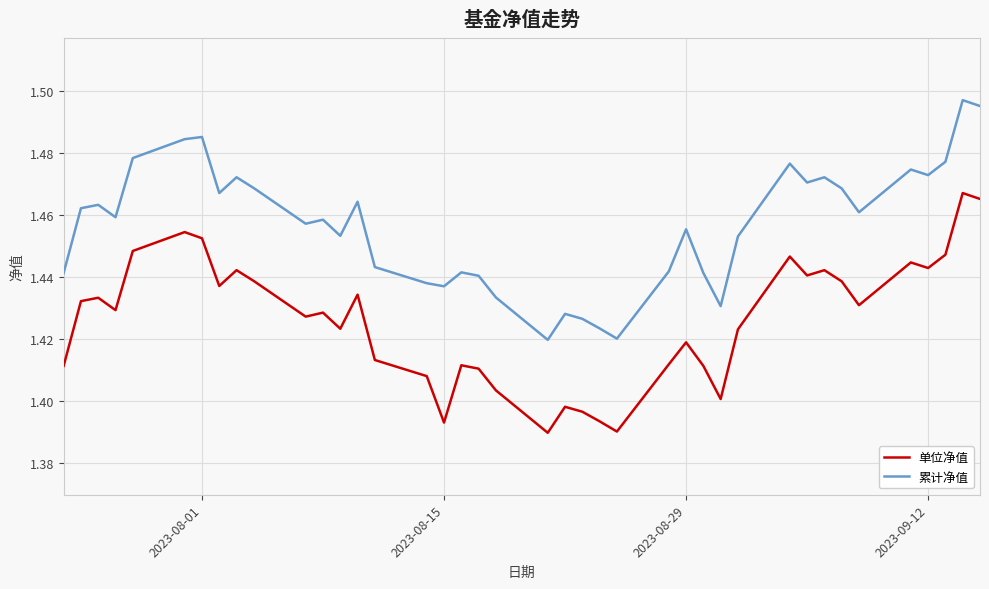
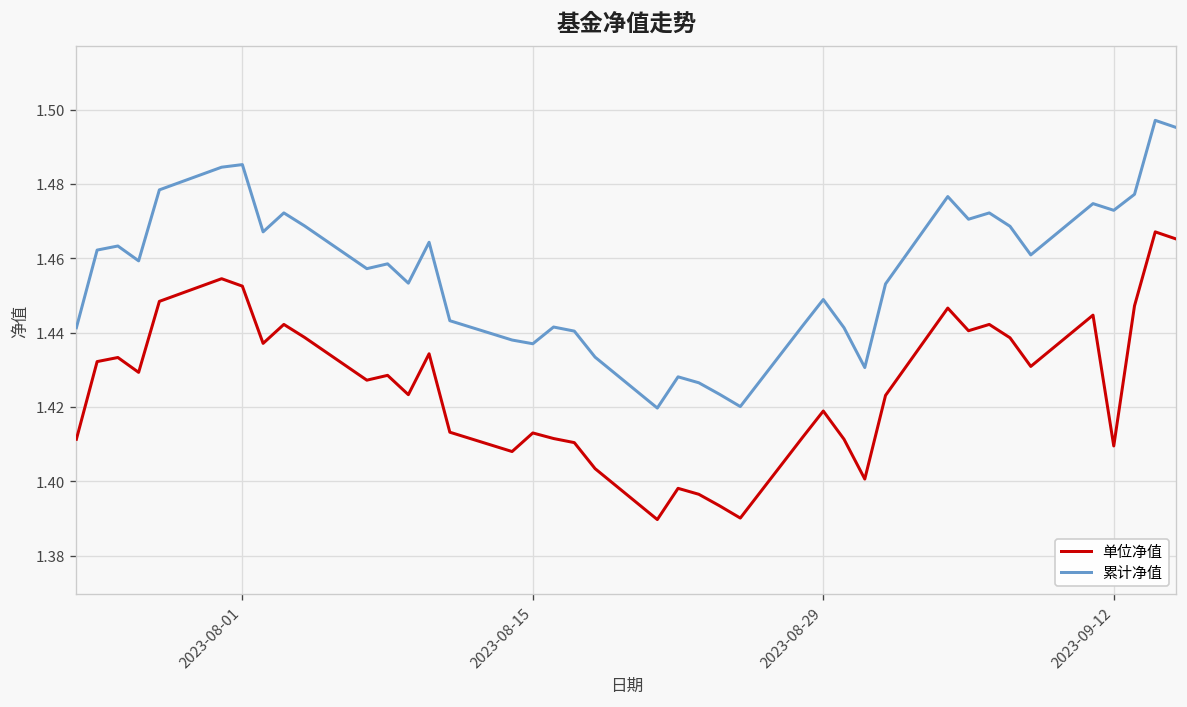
单位净值, 2023-08-15: 1.393 -> 1.413
累计净值, 2023-08-29: 1.455 -> 1.449
单位净值, 2023-09-12: 1.443 -> 1.410
